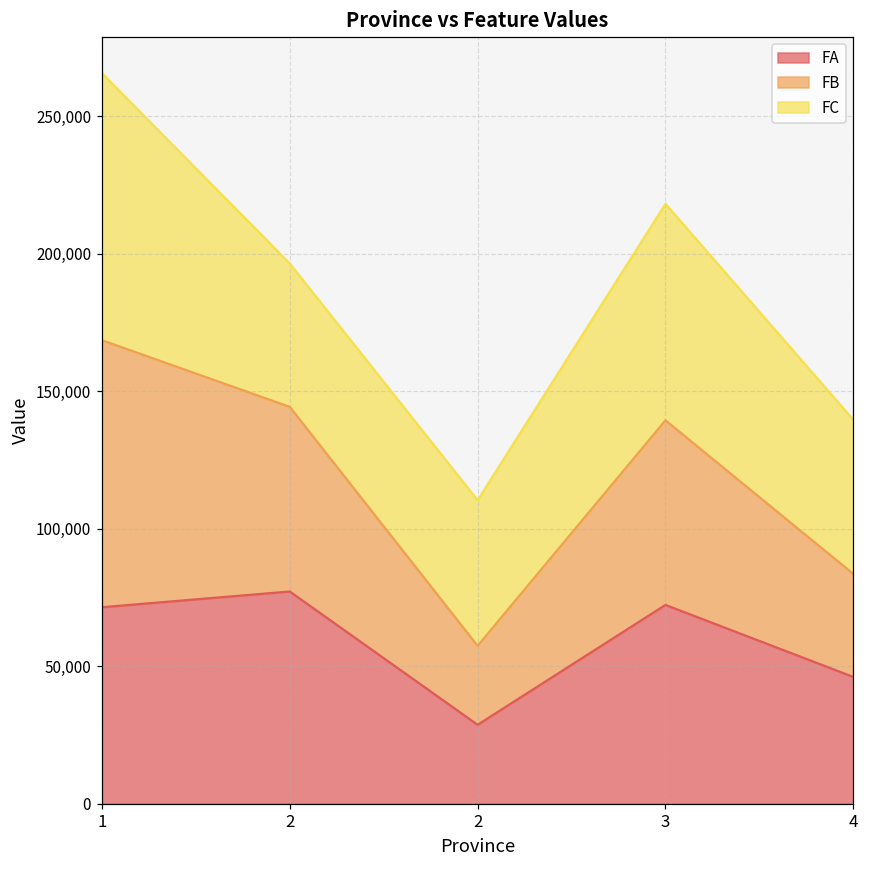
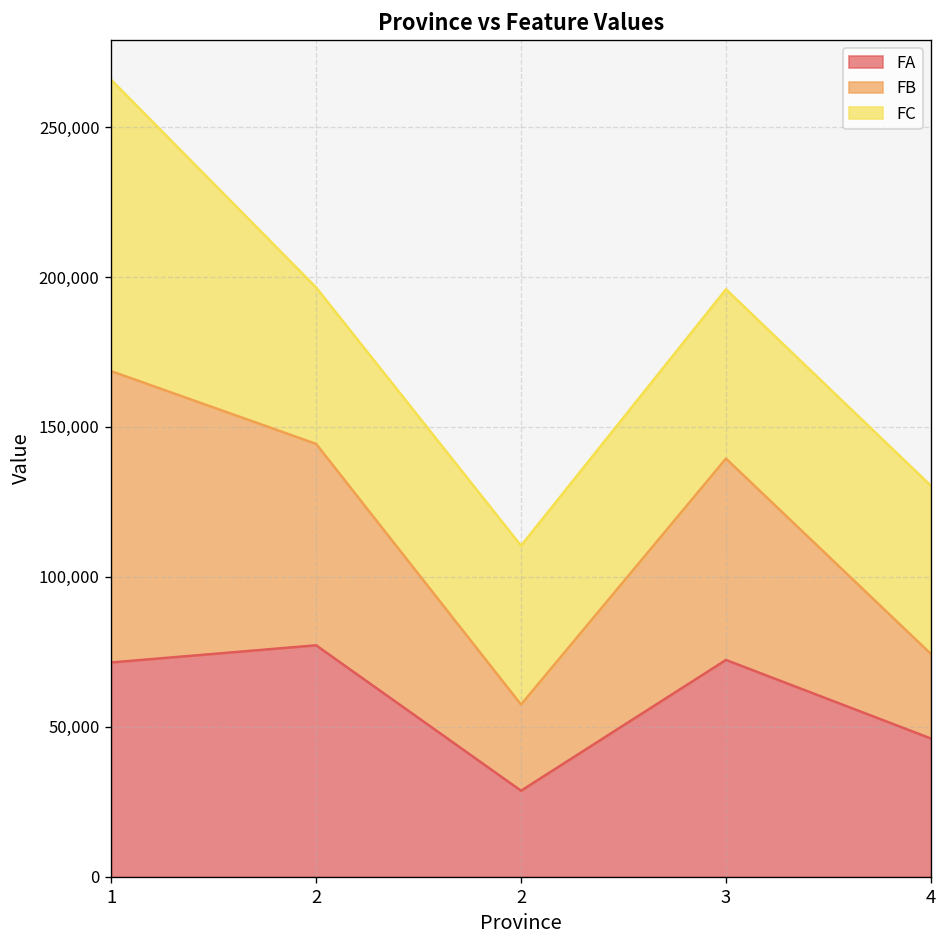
FC, 3: 79,000 -> 56,000
FB, 4: 37,000 -> 28,000
